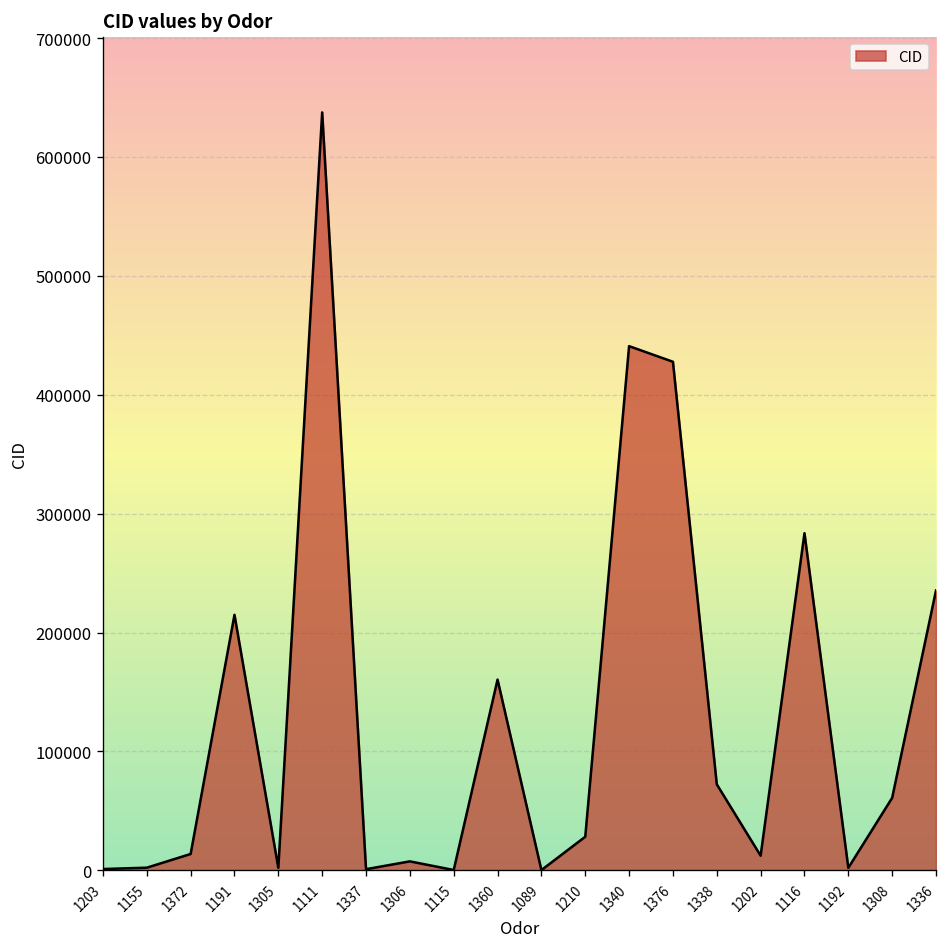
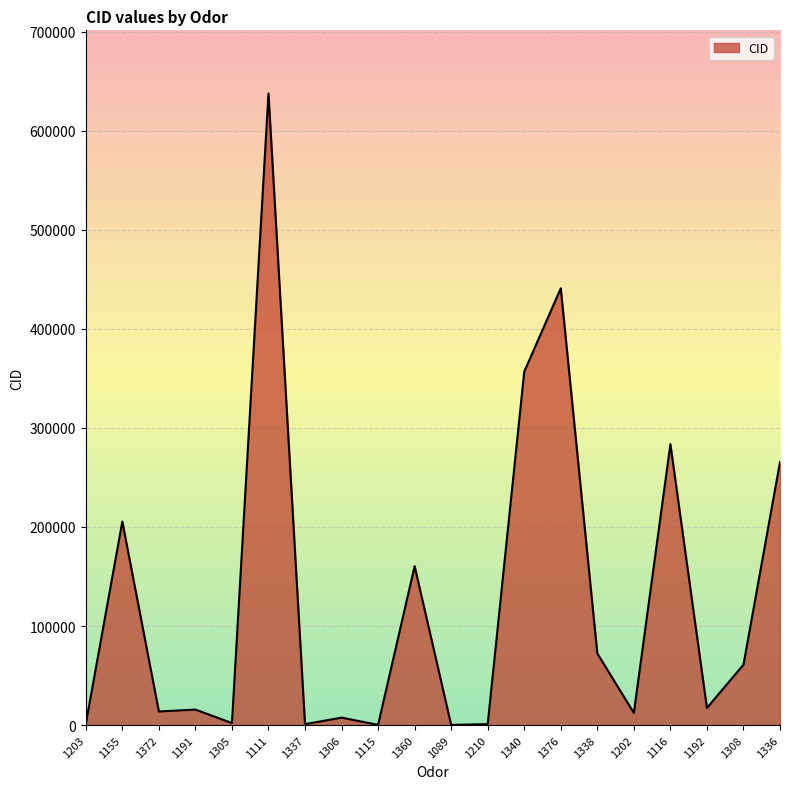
1155: 0 -> 210000
1191: 210000 -> 20000
1210: 30000 -> 0
1340: 440000 -> 360000
1376: 430000 -> 440000
1192: 0 -> 20000
1336: 240000 -> 270000
